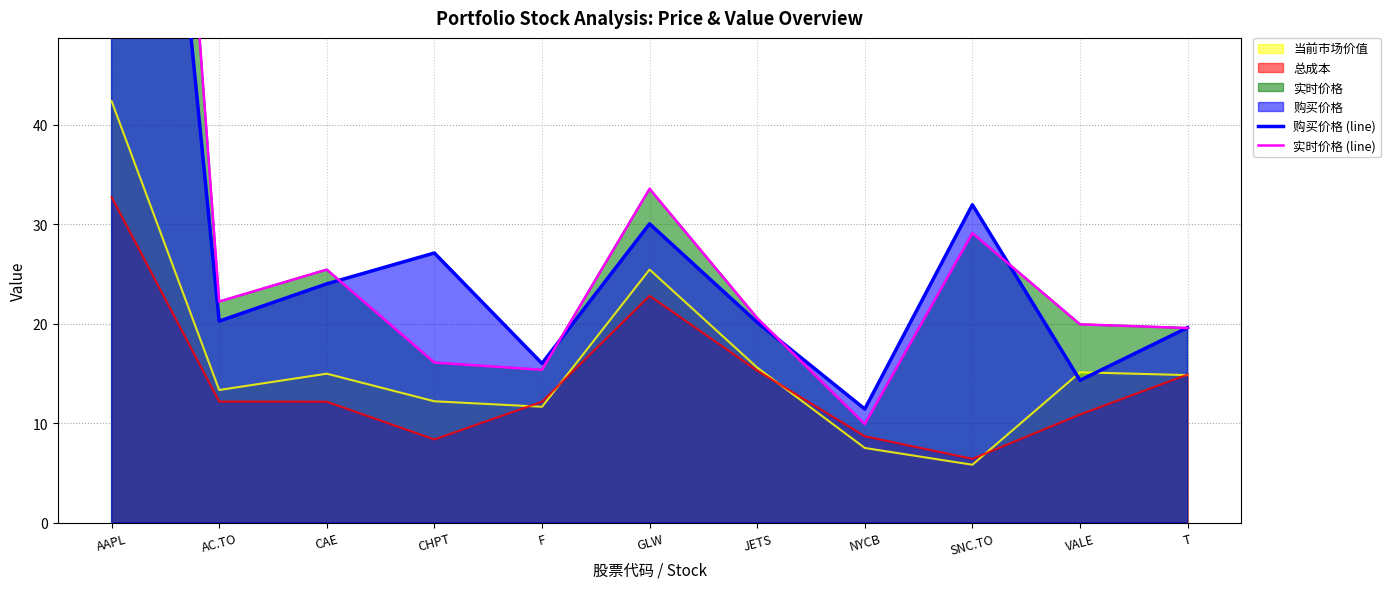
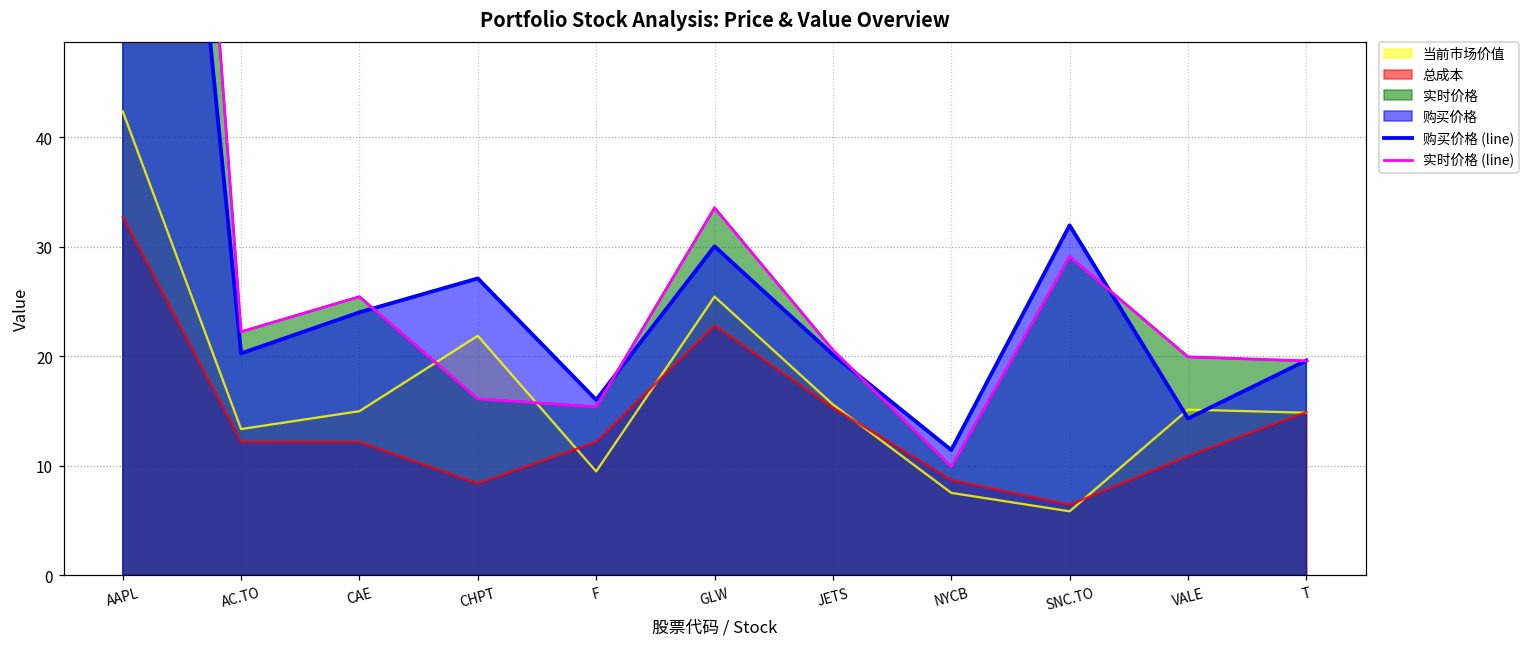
当前市场价值, CHPT: 12 -> 22
当前市场价值, F: 12 -> 9
